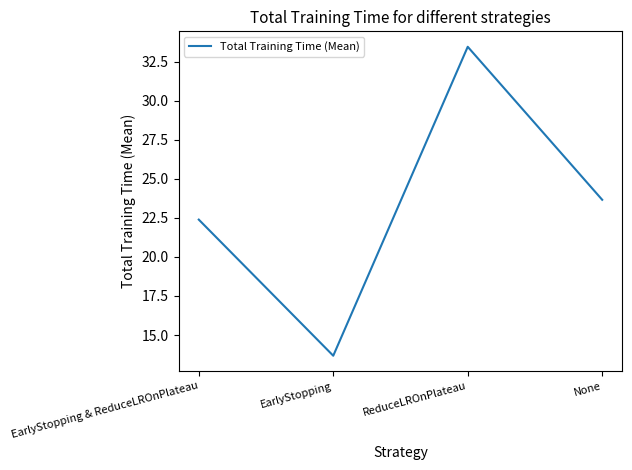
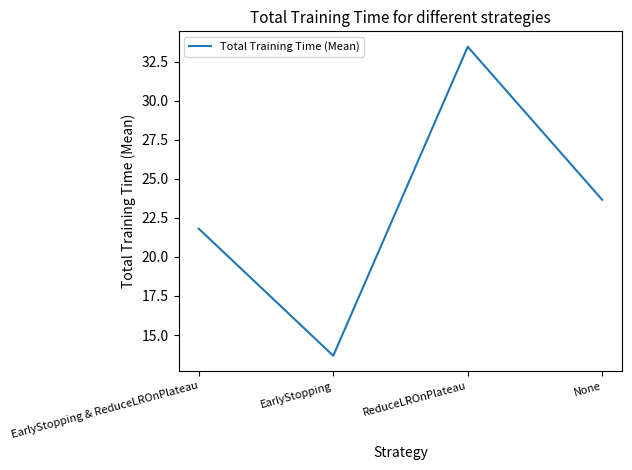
EarlyStopping & ReduceLROnPlateau: 22.4 -> 21.8
